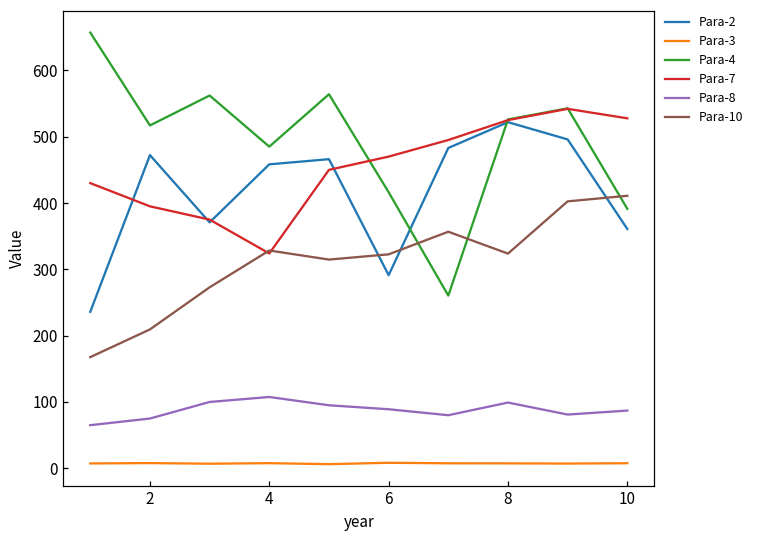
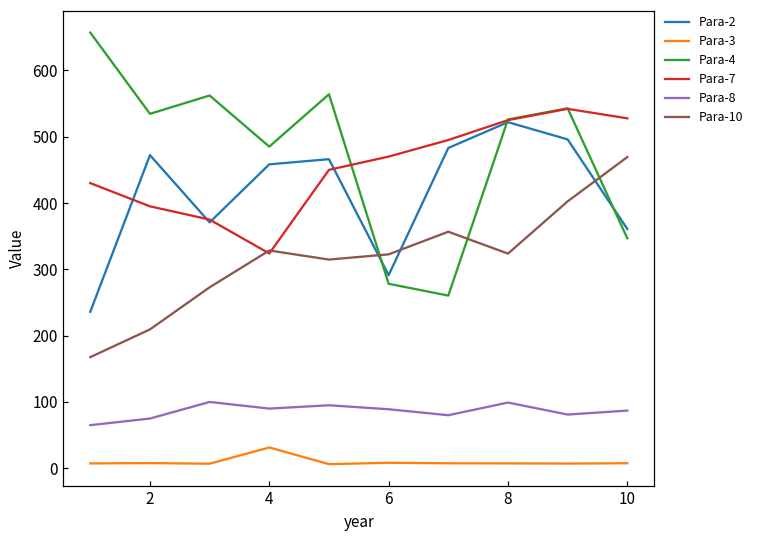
Para-4, 2: 520 -> 530
Para-3, 4: 10 -> 30
Para-8, 4: 110 -> 90
Para-4, 6: 420 -> 280
Para-4, 10: 390 -> 350
Para-10, 10: 410 -> 470
